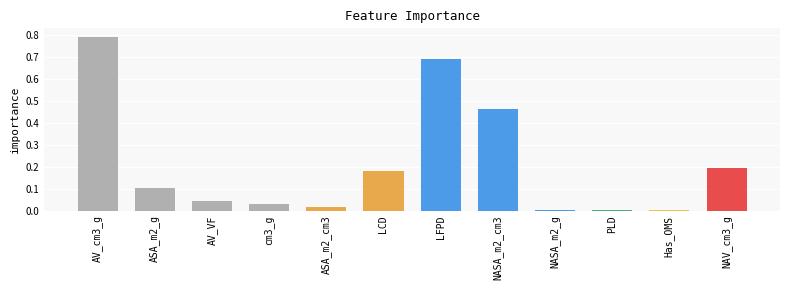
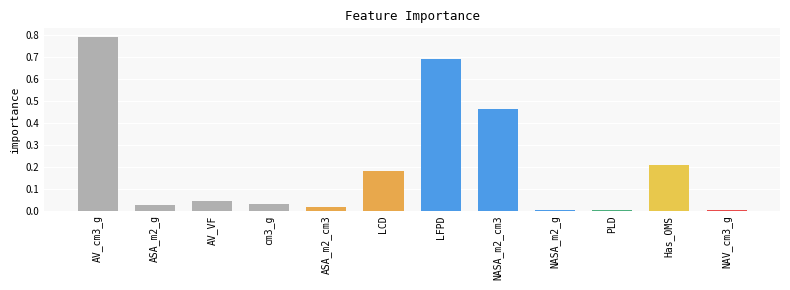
ASA_m2_g: 0.10 -> 0.02
Has_OMS: 0.00 -> 0.21
NAV_cm3_g: 0.20 -> 0.00
